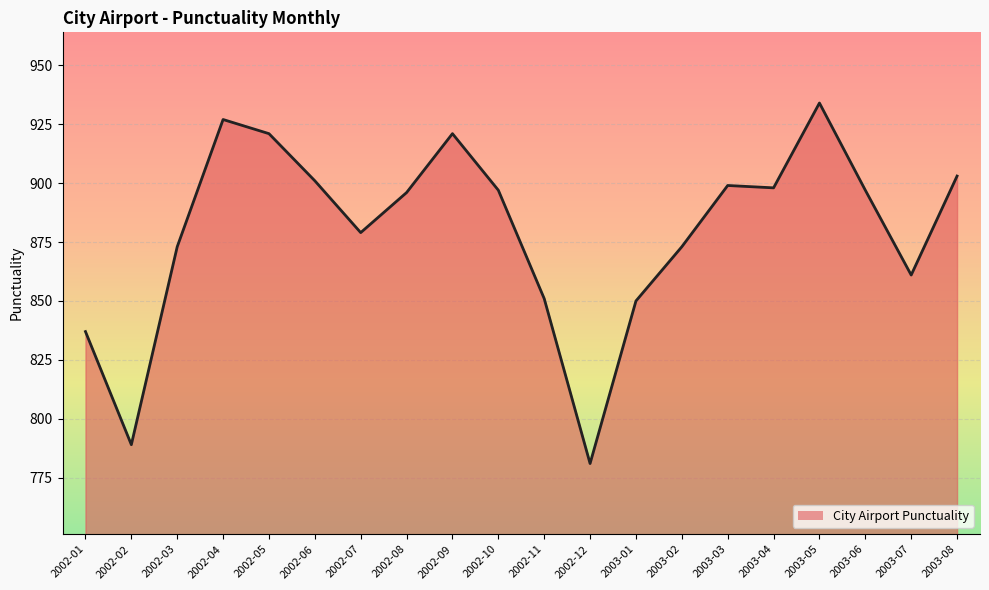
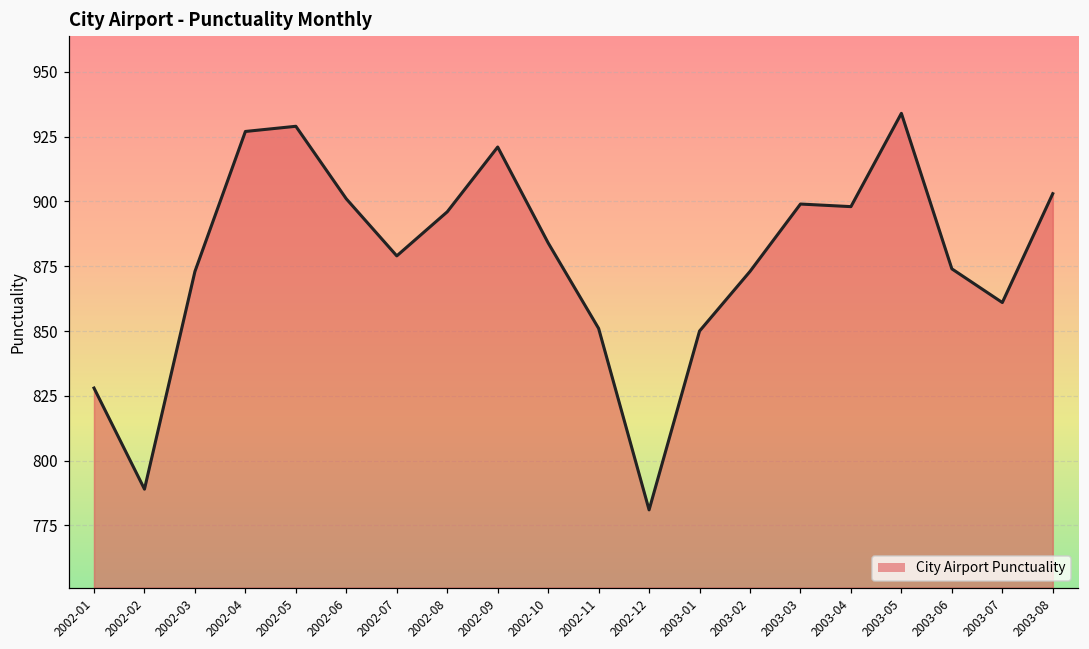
2002-01: 837 -> 828
2002-05: 921 -> 929
2002-10: 897 -> 884
2003-06: 897 -> 874
